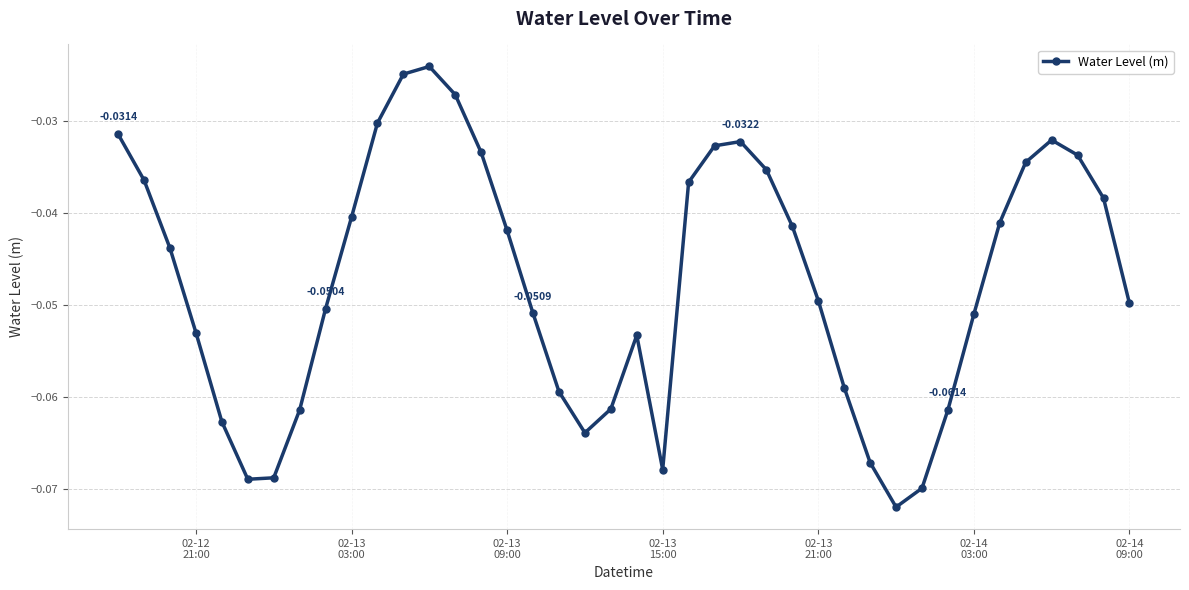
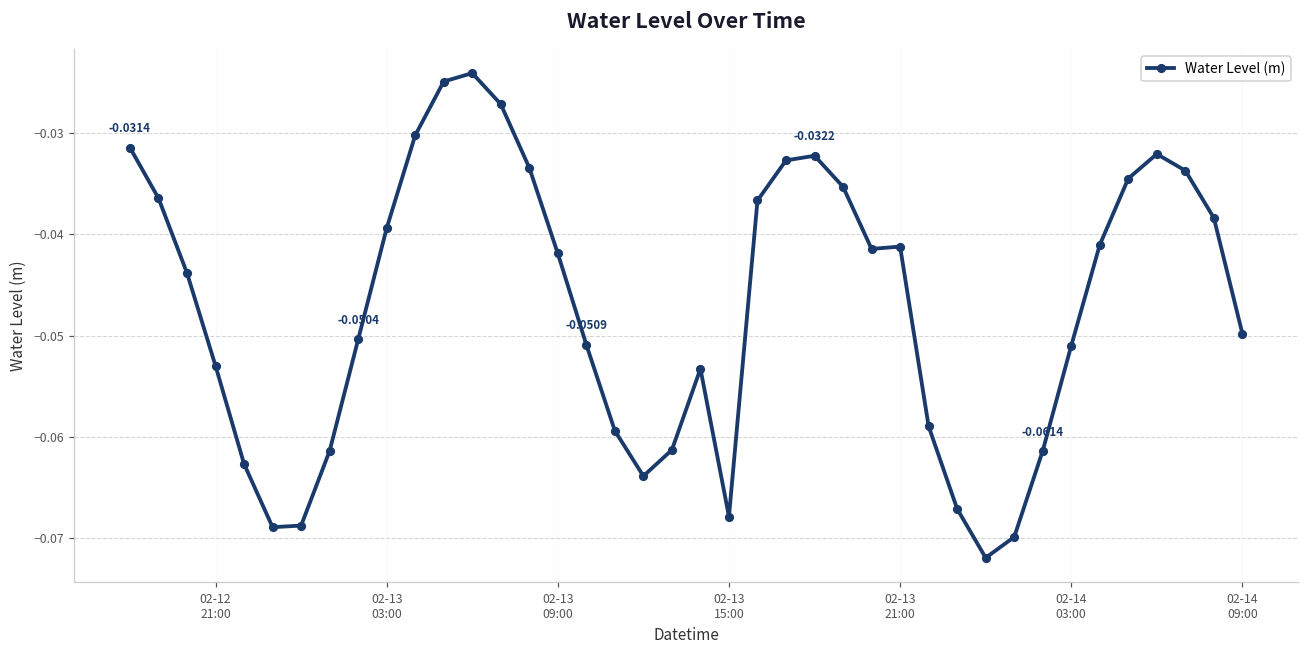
02-13 03:00: -0.040 -> -0.039
02-13 21:00: -0.049 -> -0.041
